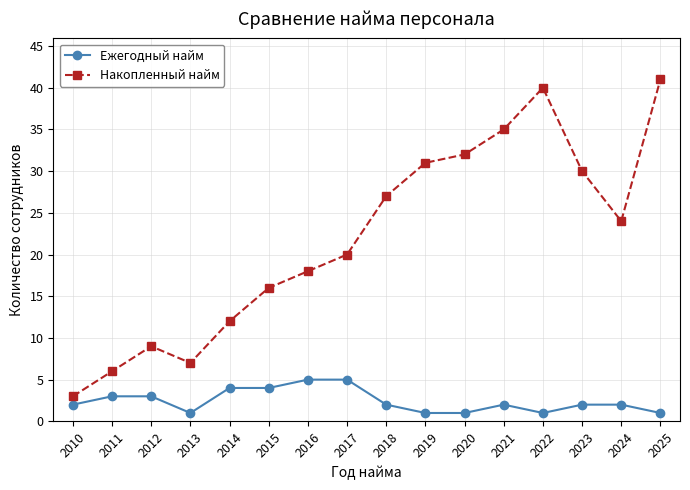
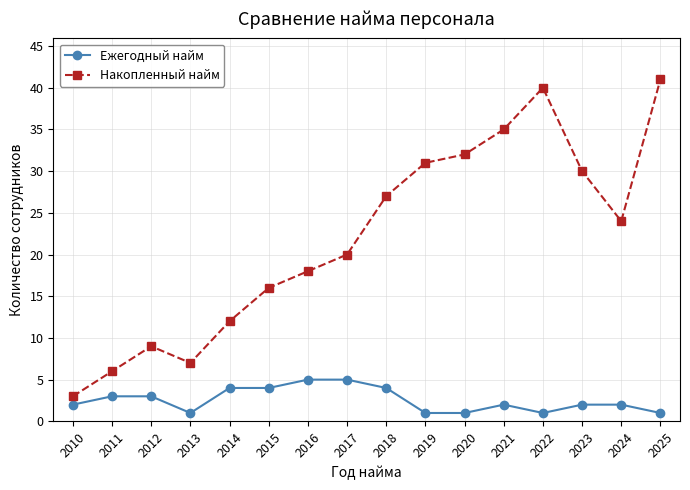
Ежегодный найм, 2018: 2 -> 4
